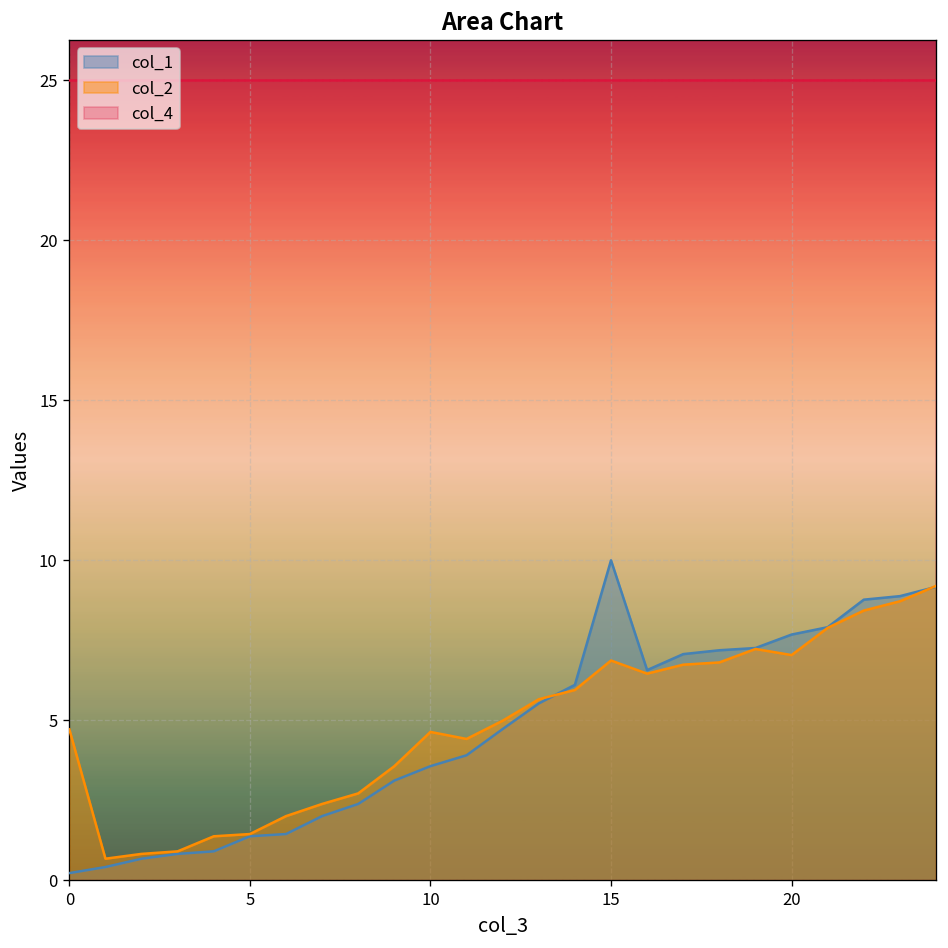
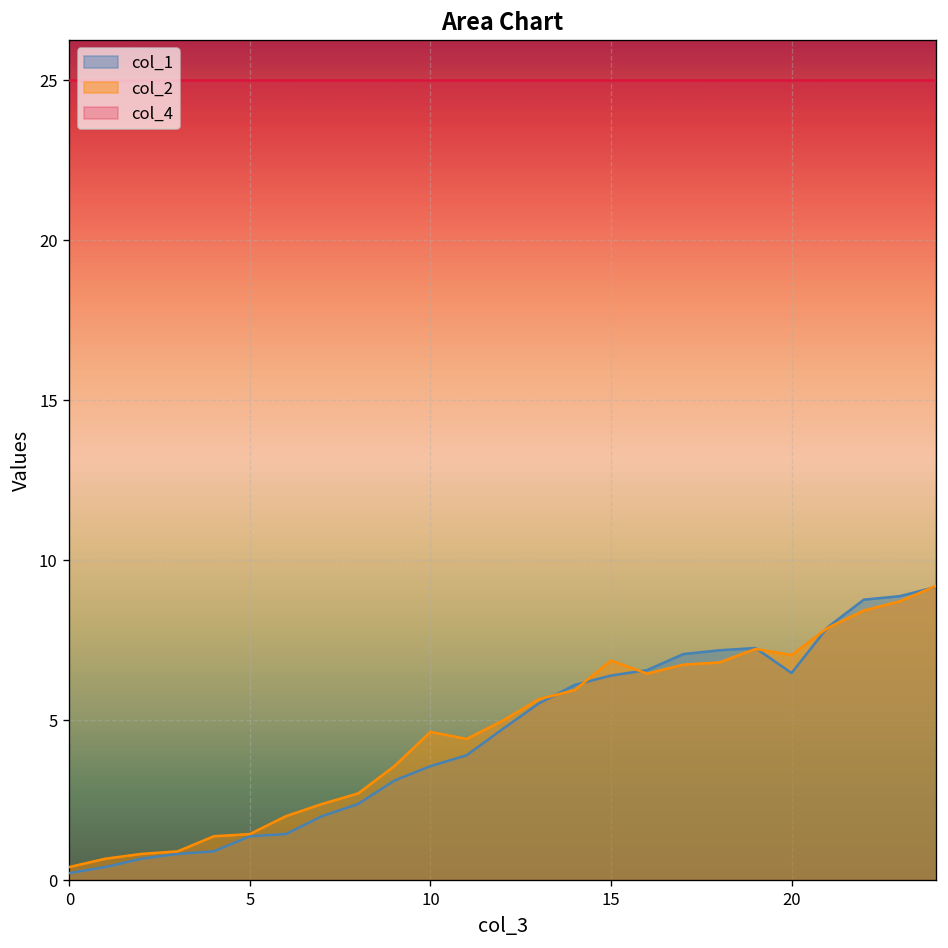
col_2, 0: 4.7 -> 0.4
col_1, 15: 10.0 -> 6.4
col_1, 20: 7.7 -> 6.5
